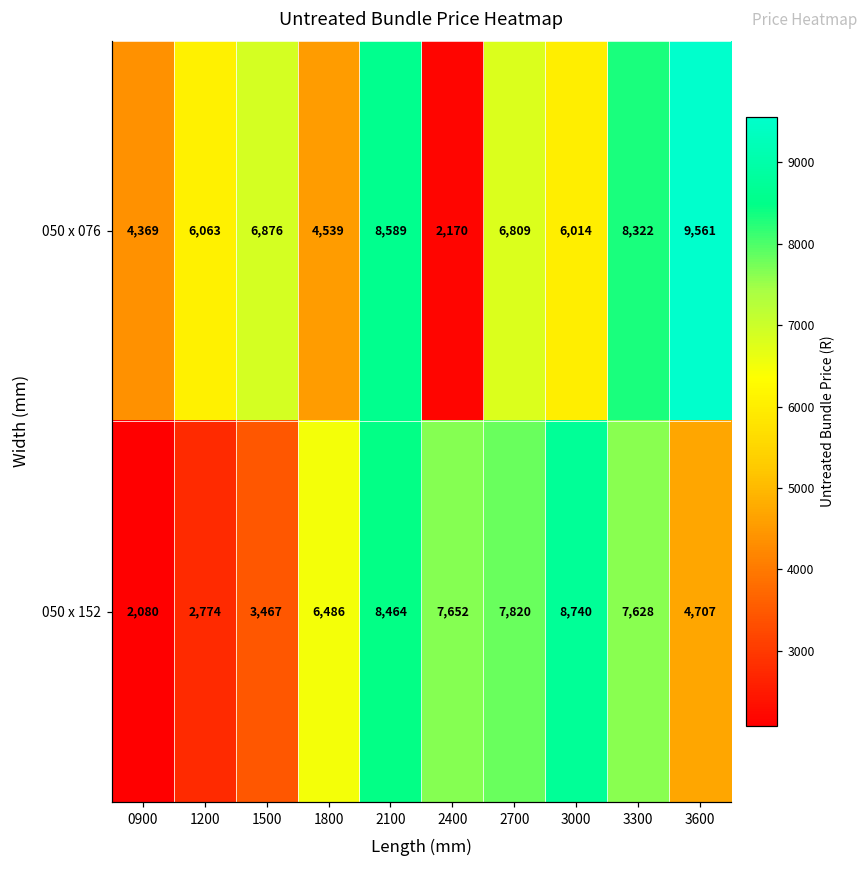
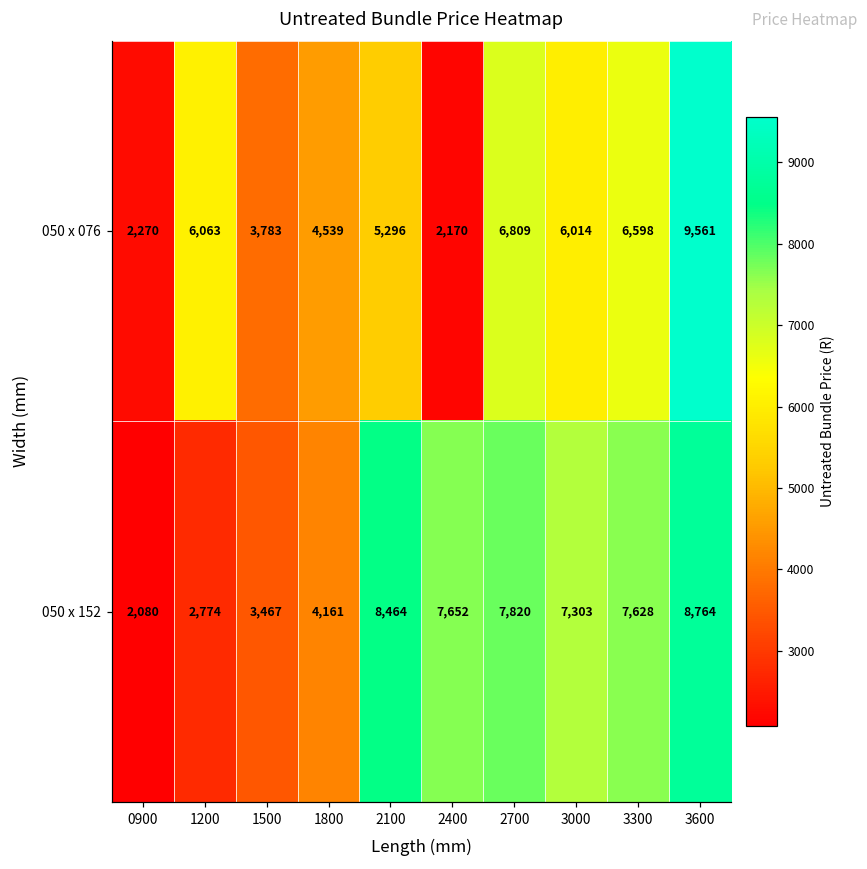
050 x 076, 0900: 4,369 -> 2,270
050 x 076, 1500: 6,876 -> 3,783
050 x 076, 2100: 8,589 -> 5,296
050 x 076, 3300: 8,322 -> 6,598
050 x 152, 1800: 6,486 -> 4,161
050 x 152, 3000: 8,740 -> 7,303
050 x 152, 3600: 4,707 -> 8,764
